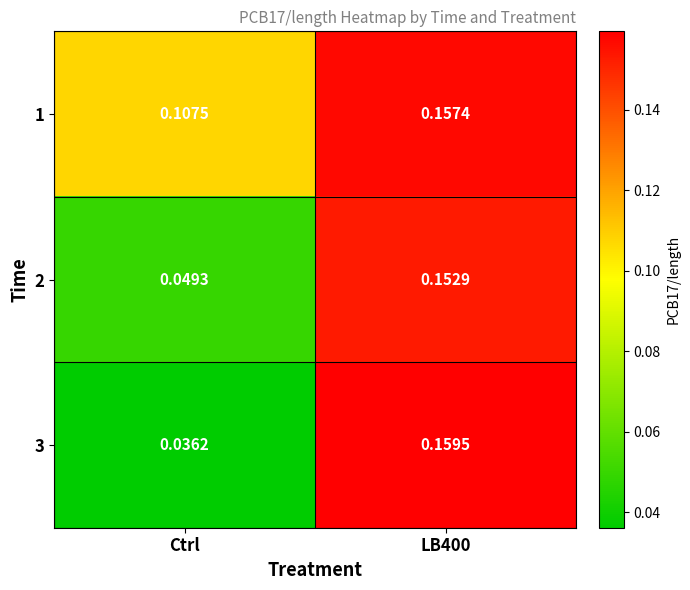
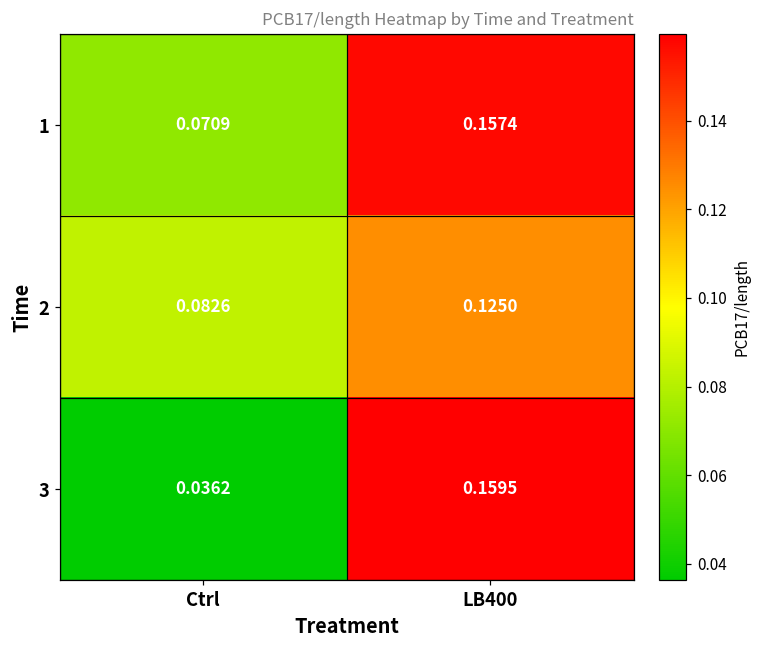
1, Ctrl: 0.1075 -> 0.0709
2, Ctrl: 0.0493 -> 0.0826
2, LB400: 0.1529 -> 0.1250
